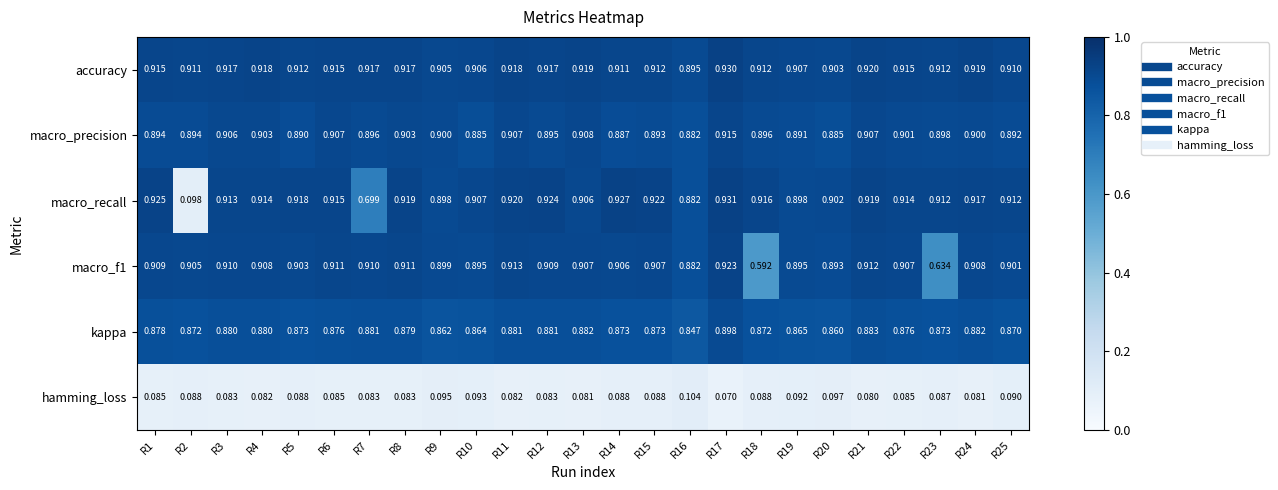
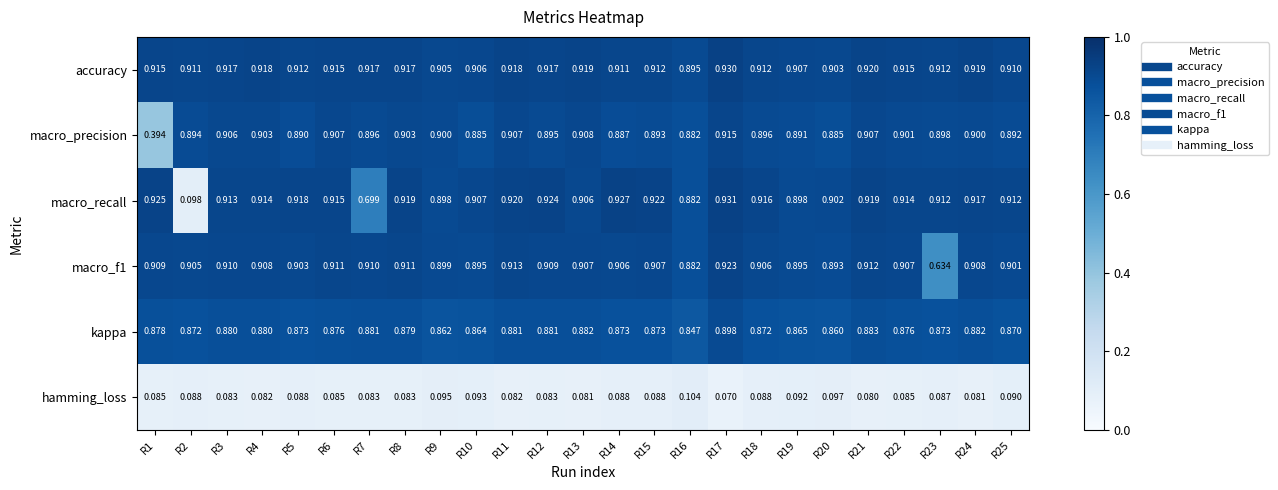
macro_precision, R1: 0.894 -> 0.394
macro_f1, R18: 0.592 -> 0.906
